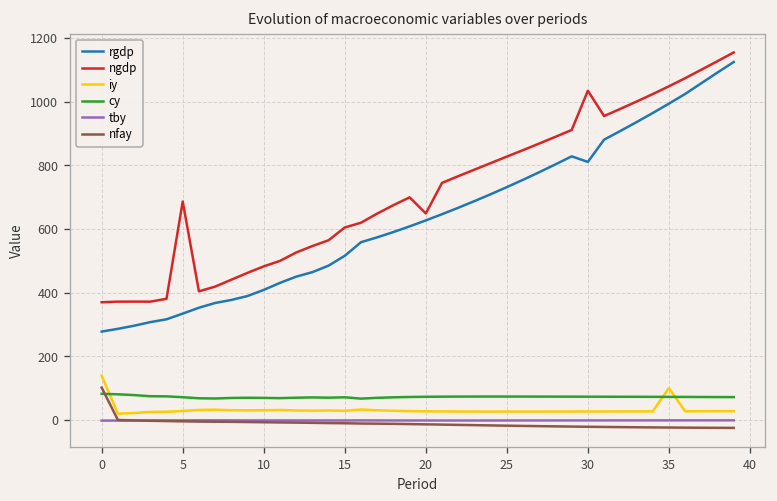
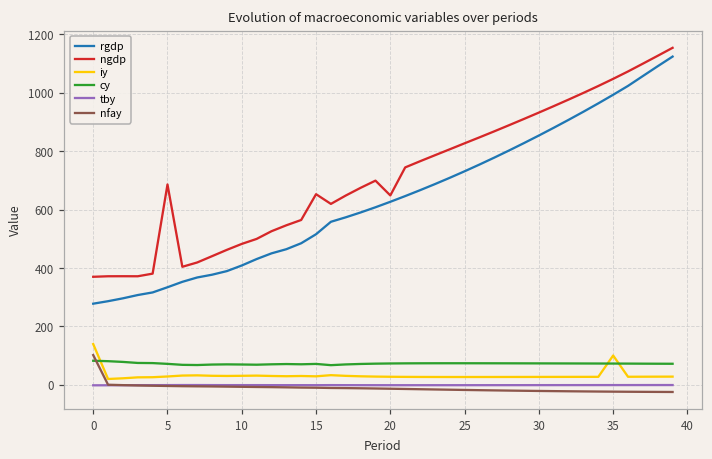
ngdp, 15: 600 -> 650
rgdp, 30: 810 -> 850
ngdp, 30: 1030 -> 930
